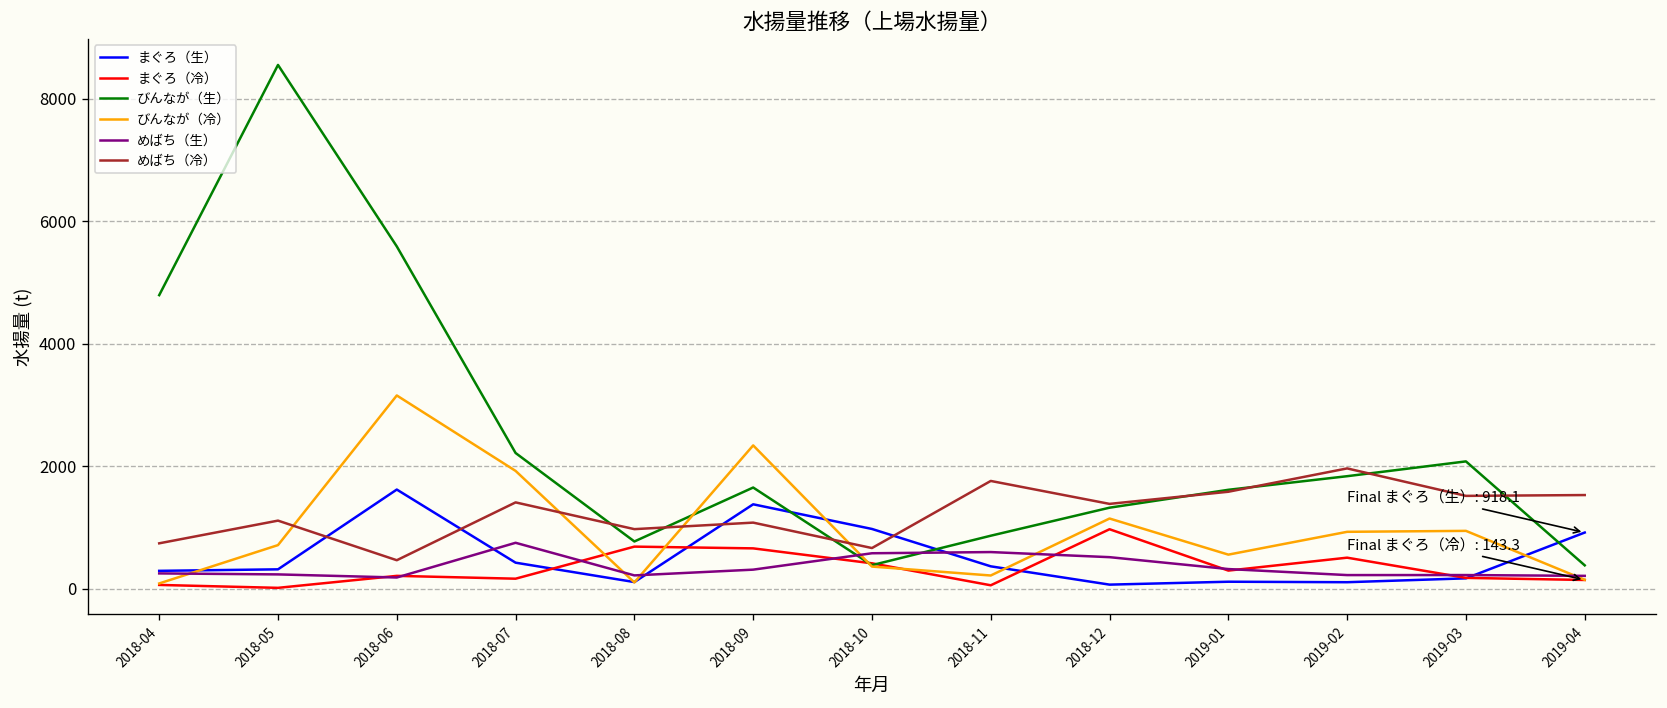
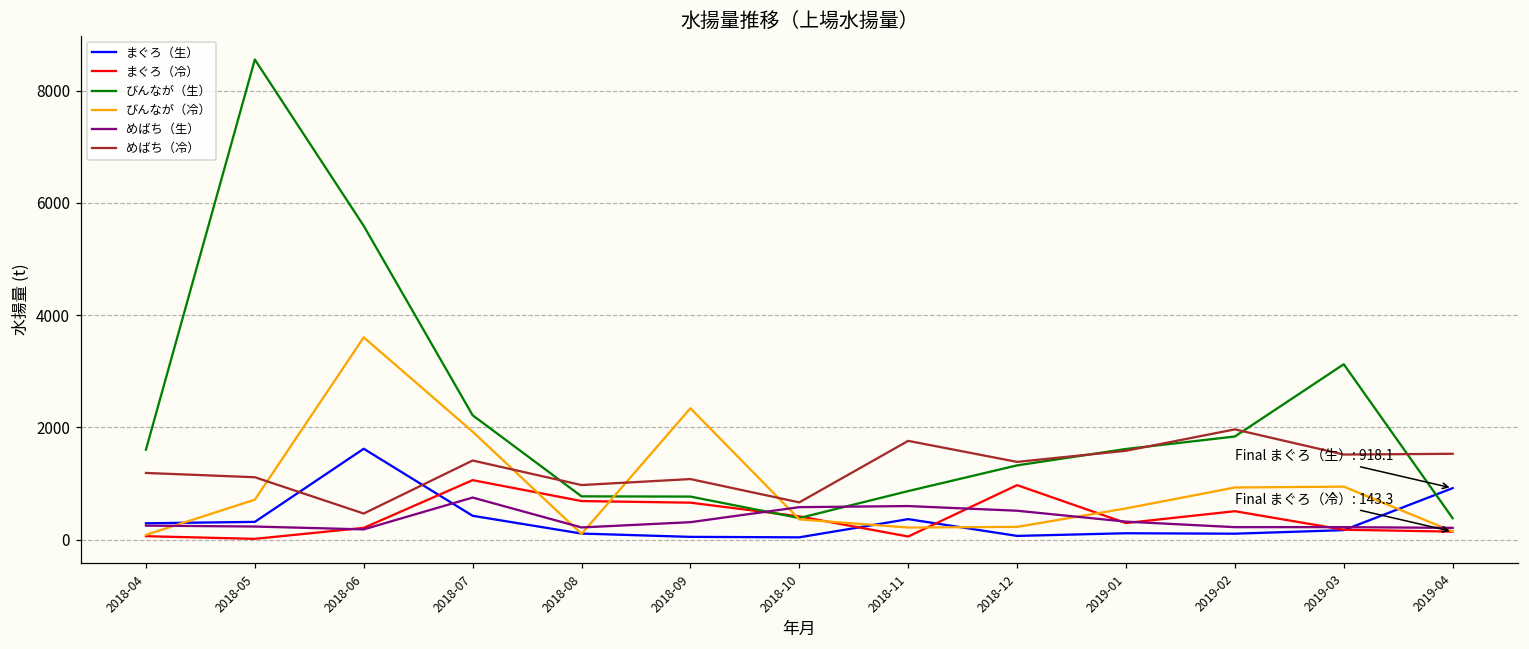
びんなが（生）, 2018-04: 4800 -> 1600
めばち（冷）, 2018-04: 700 -> 1200
びんなが（冷）, 2018-06: 3200 -> 3600
まぐろ（冷）, 2018-07: 200 -> 1100
まぐろ（生）, 2018-09: 1400 -> 100
びんなが（生）, 2018-09: 1700 -> 800
まぐろ（生）, 2018-10: 1000 -> 0
びんなが（冷）, 2018-12: 1100 -> 200
びんなが（生）, 2019-03: 2100 -> 3100
